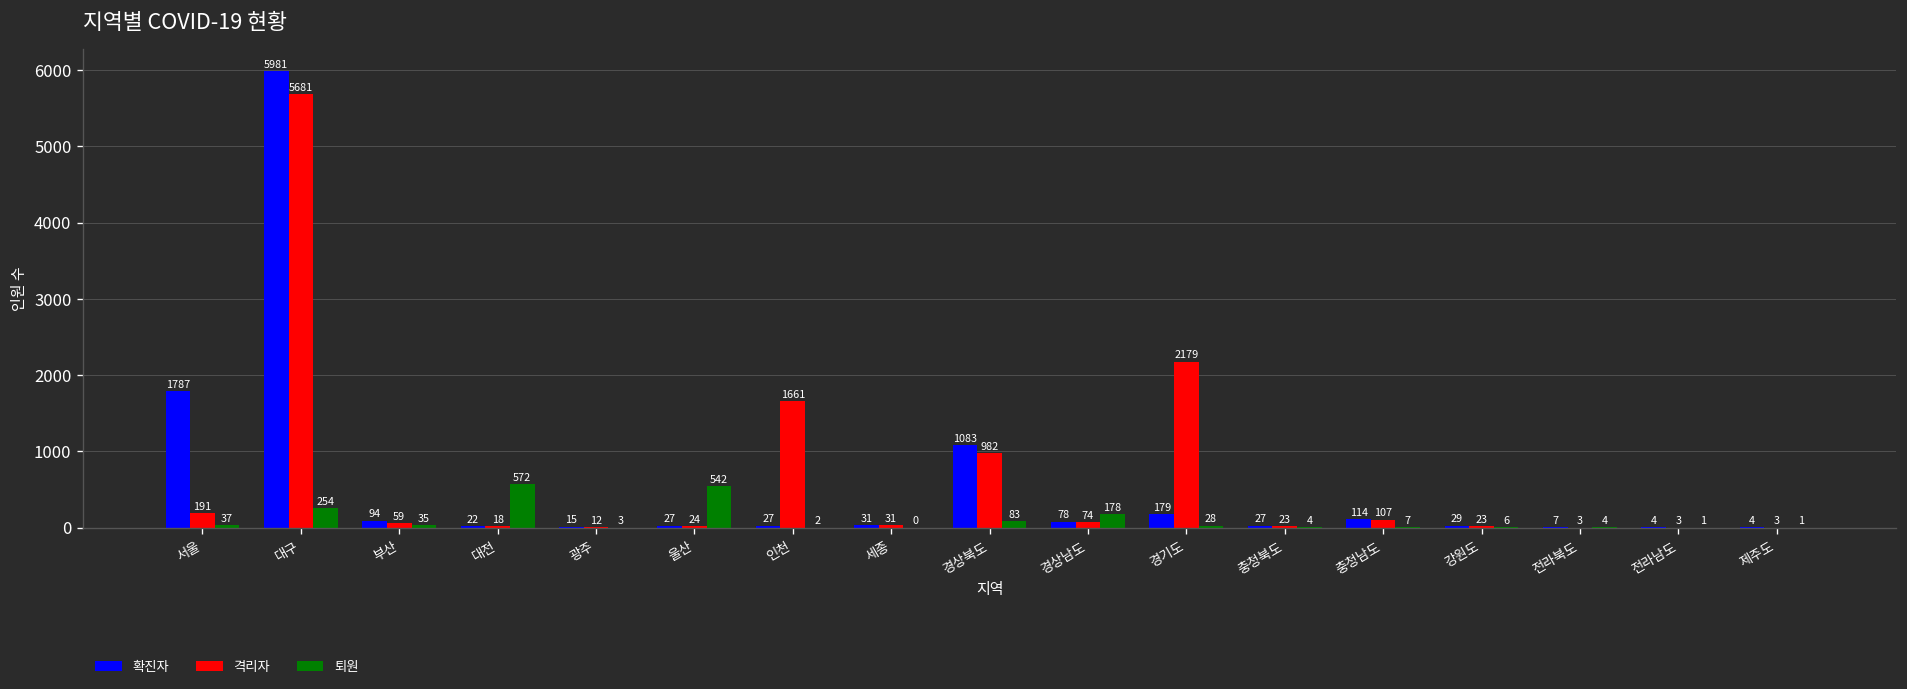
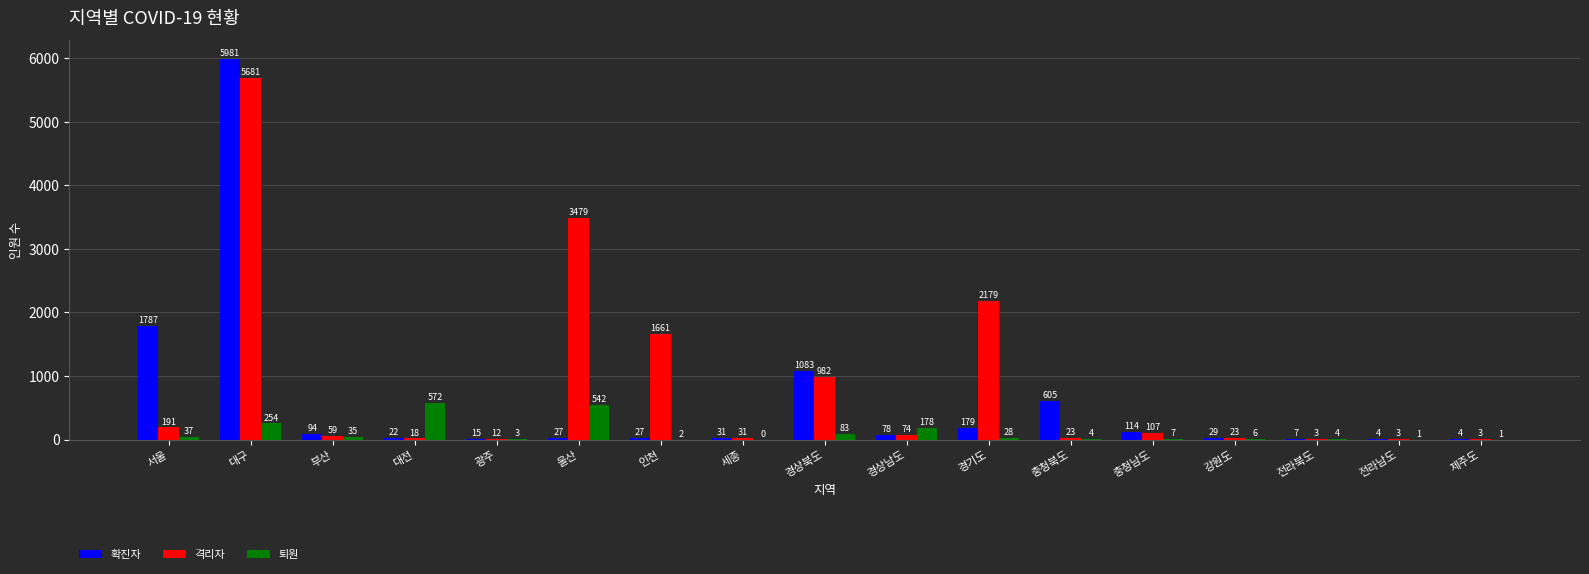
격리자, 울산: 24 -> 3479
확진자, 충청북도: 27 -> 605
